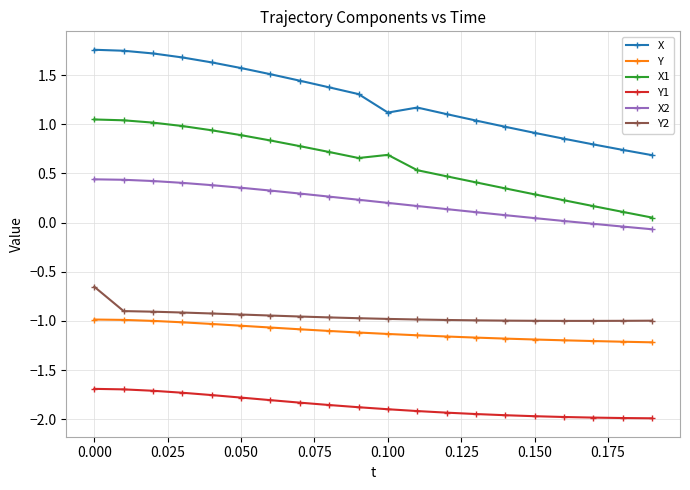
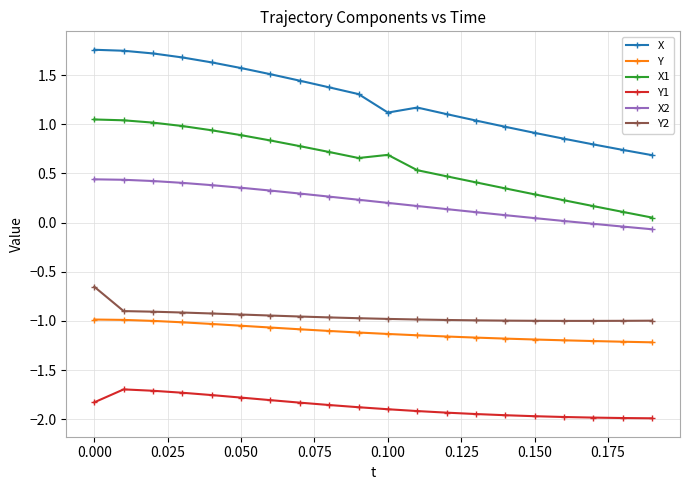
Y1, 0.000: -1.7 -> -1.8
